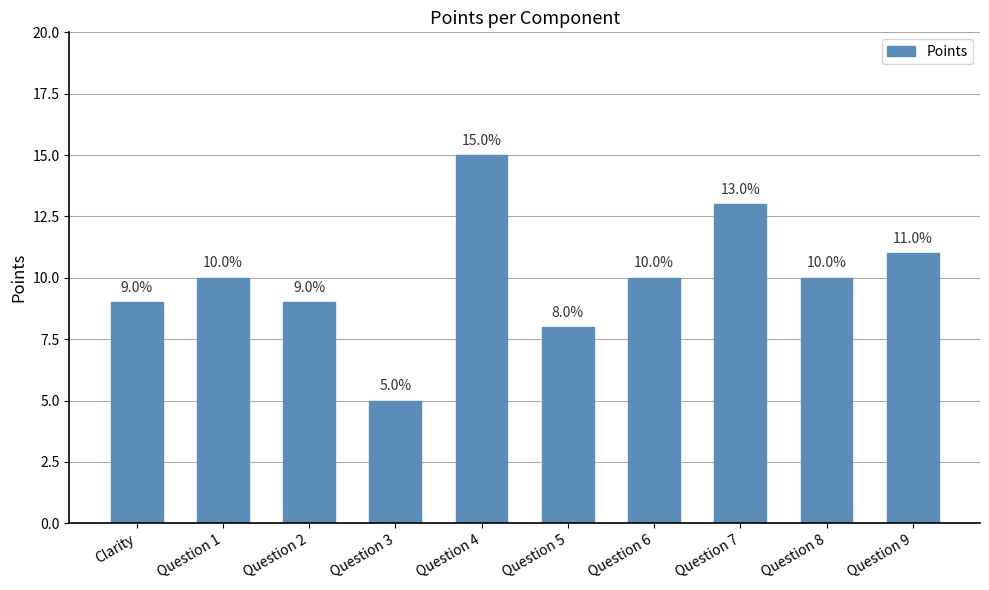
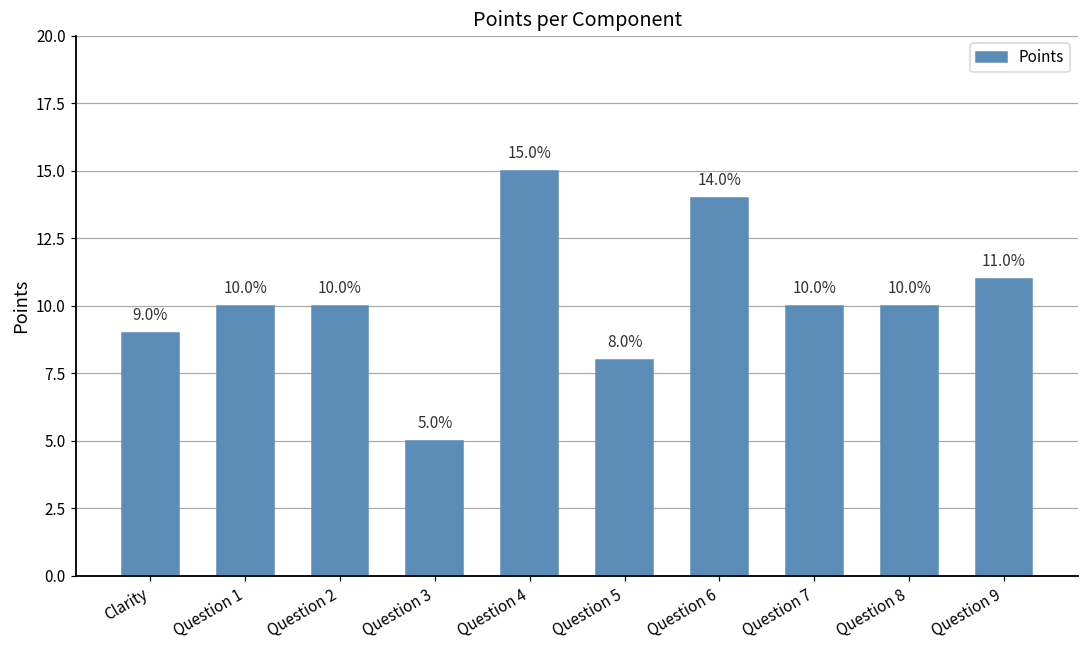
Question 2: 9.0% -> 10.0%
Question 6: 10.0% -> 14.0%
Question 7: 13.0% -> 10.0%
